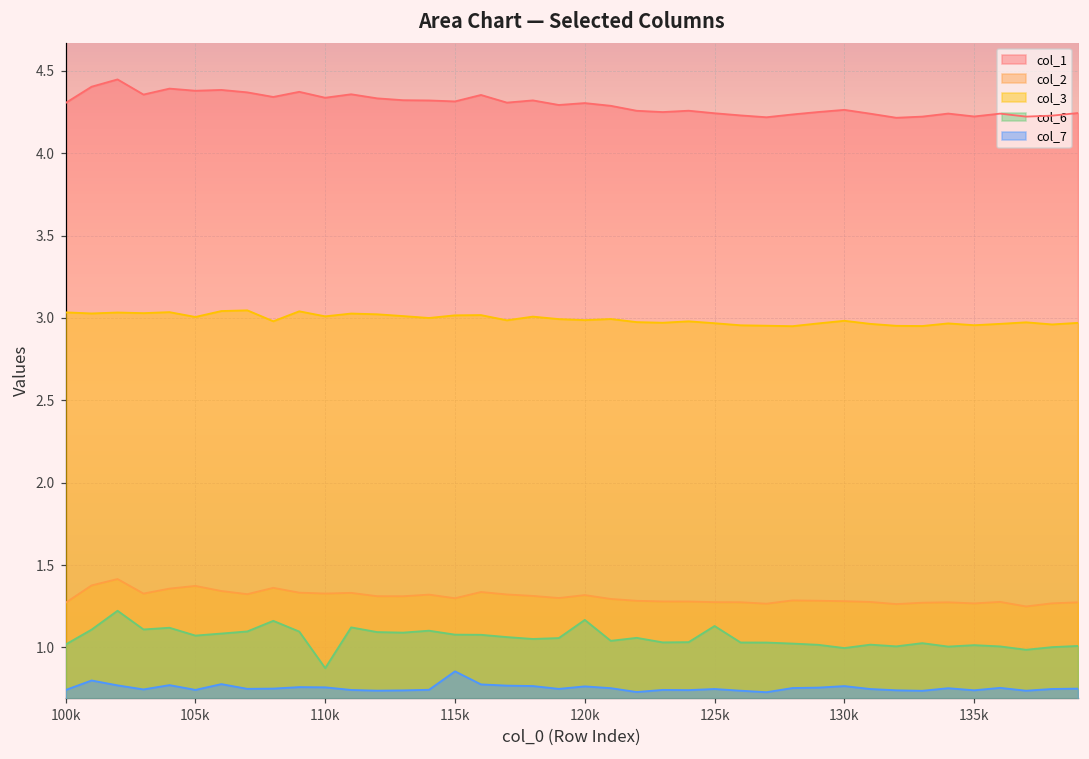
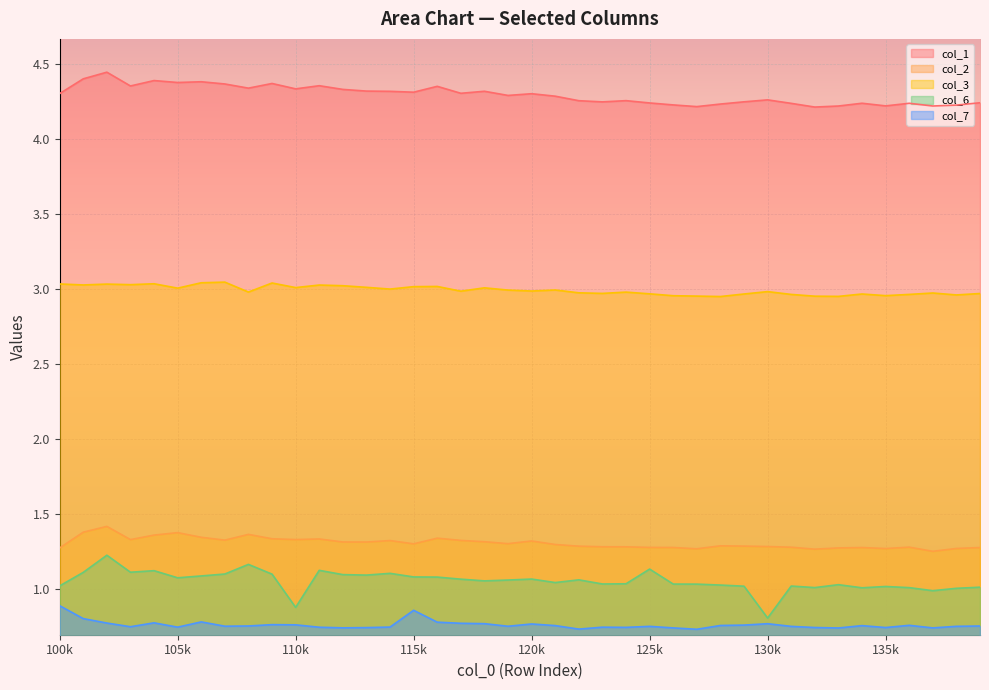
col_7, 100k: 0.74 -> 0.89
col_6, 120k: 1.17 -> 1.06
col_6, 130k: 1.00 -> 0.80
